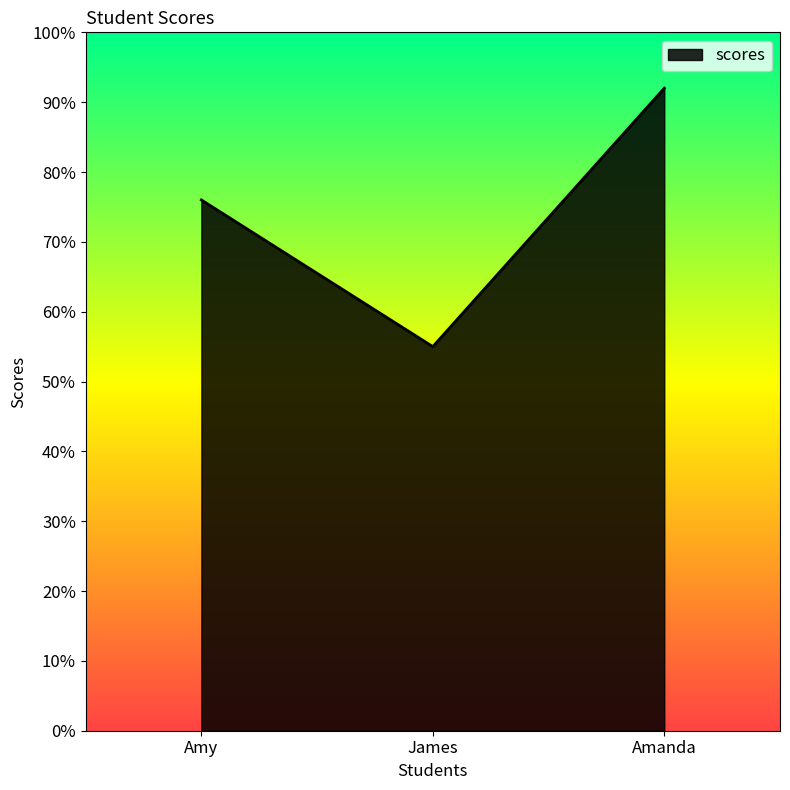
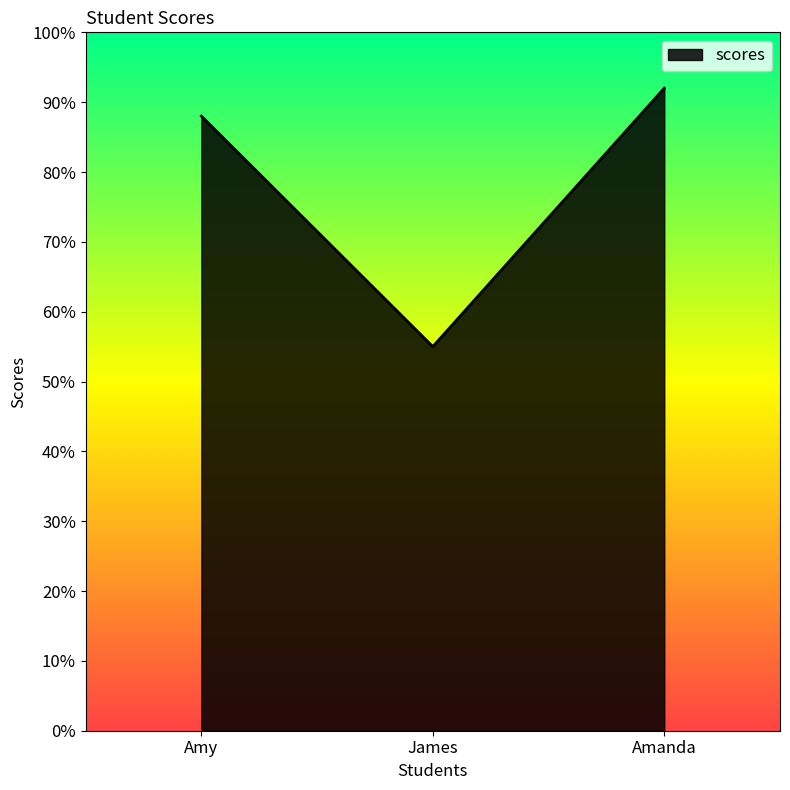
Amy: 76% -> 88%
